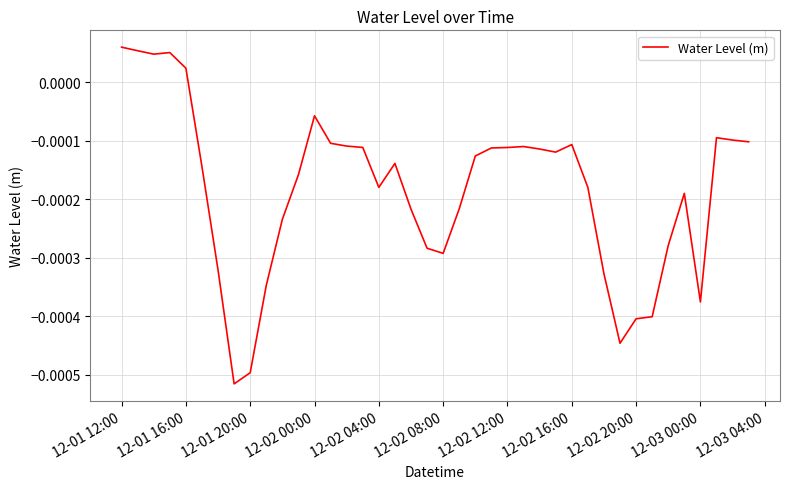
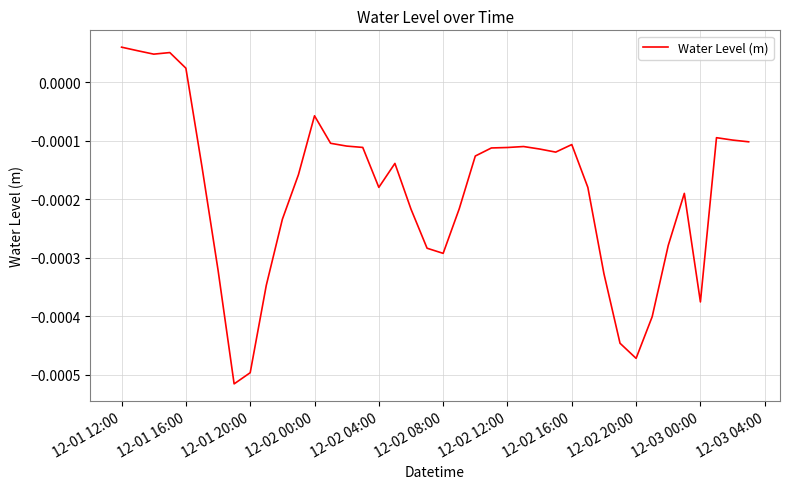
12-02 20:00: -0.00040 -> -0.00047
